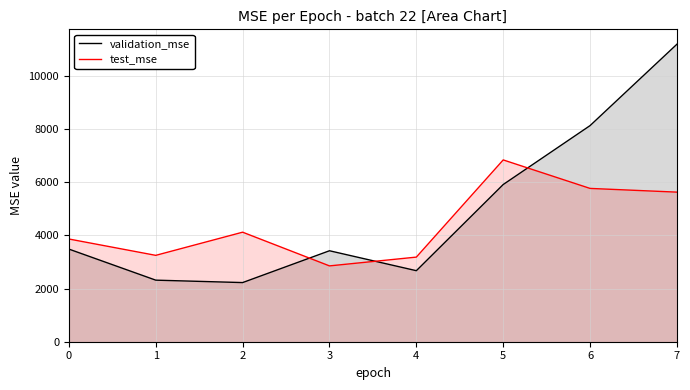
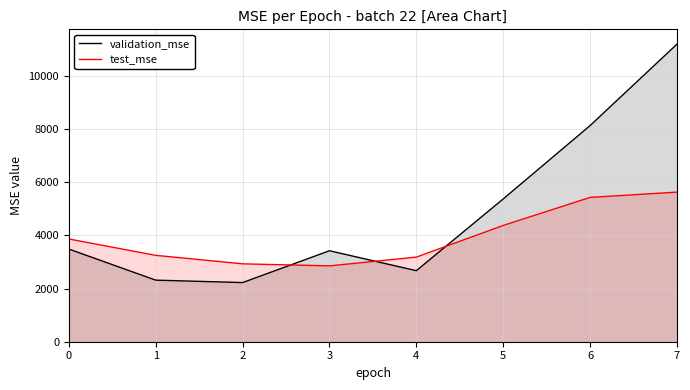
test_mse, 2: 4100 -> 2900
validation_mse, 5: 5900 -> 5400
test_mse, 5: 6800 -> 4400
test_mse, 6: 5800 -> 5400
